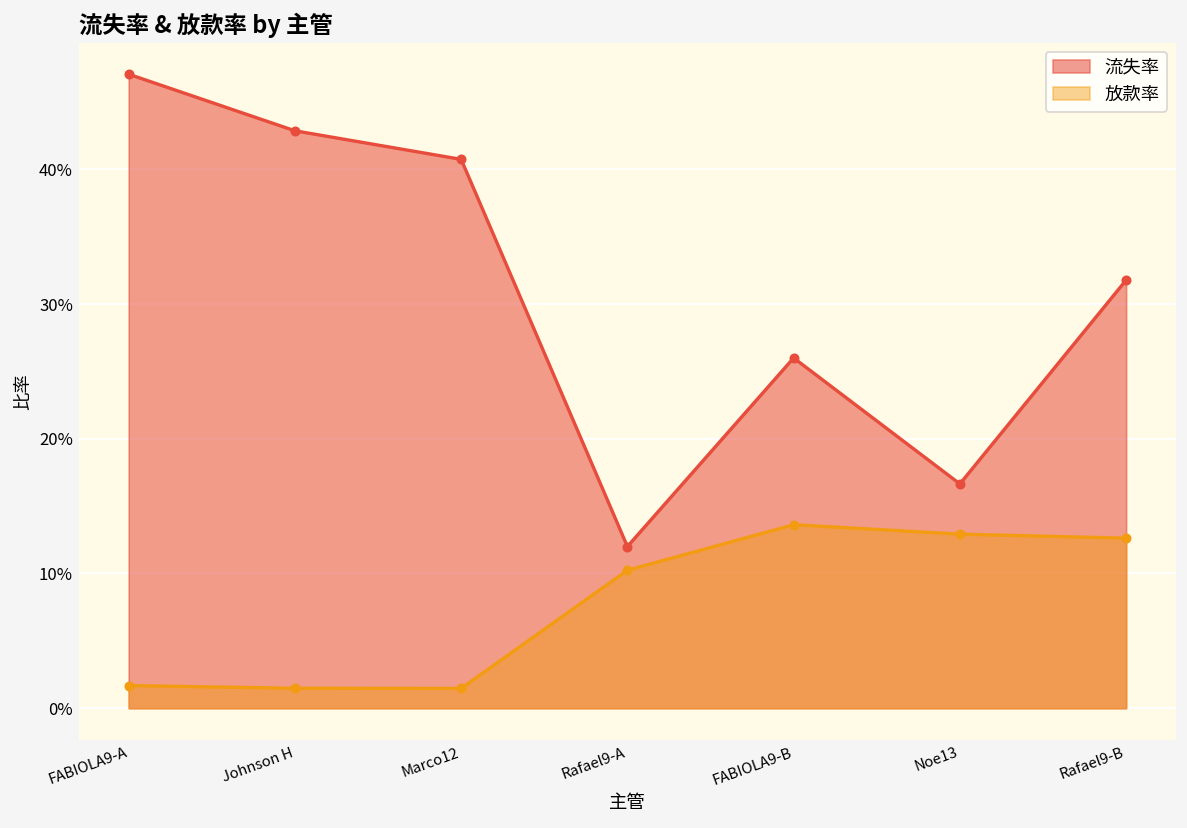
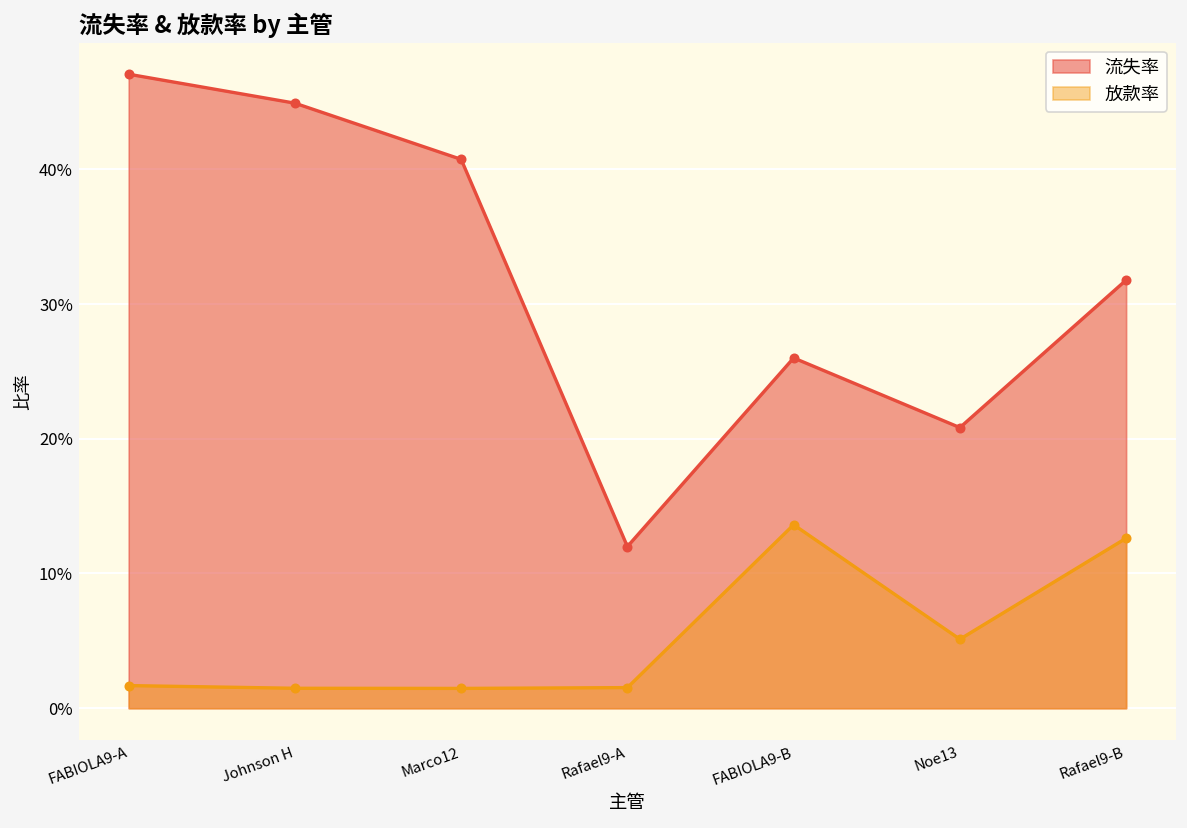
流失率, Johnson H: 42.9% -> 44.9%
放款率, Rafael9-A: 10.2% -> 1.5%
流失率, Noe13: 16.7% -> 20.8%
放款率, Noe13: 12.9% -> 5.1%
